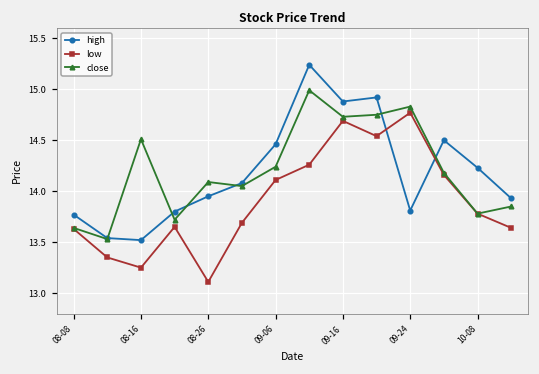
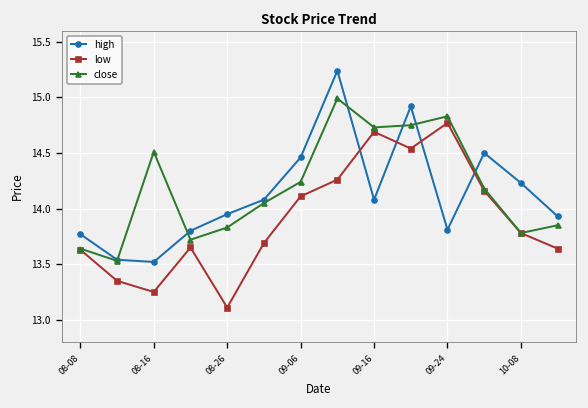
close, 08-26: 14.1 -> 13.8
high, 09-16: 14.9 -> 14.1
